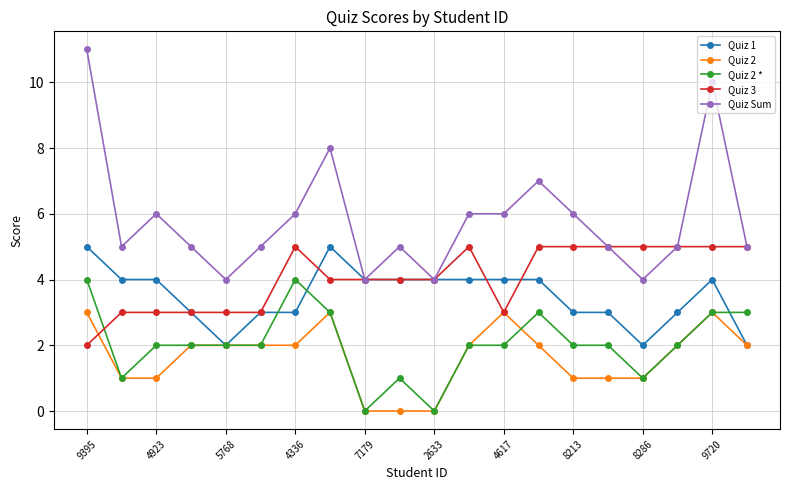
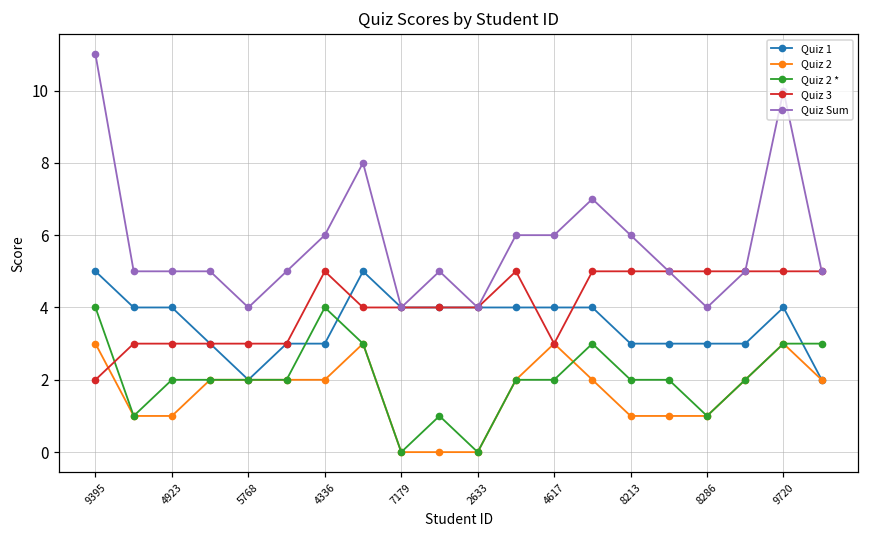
Quiz Sum, 4923: 6 -> 5
Quiz 1, 8286: 2 -> 3
